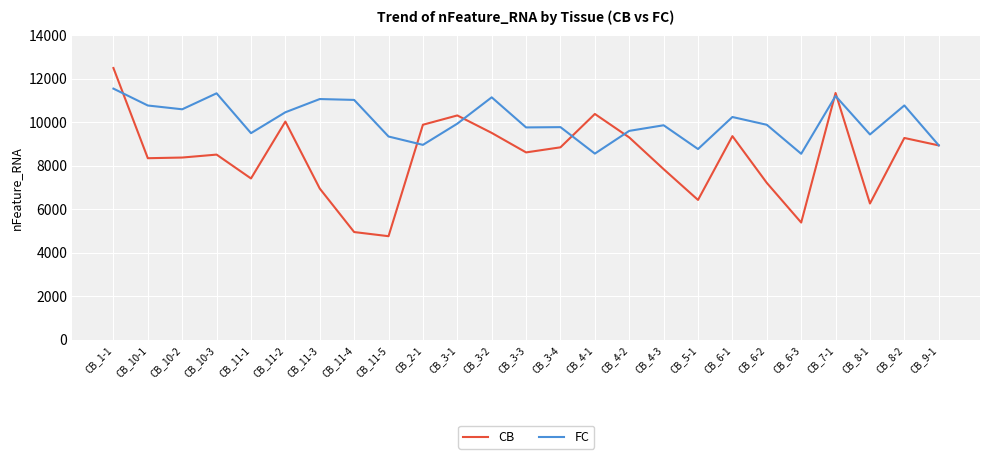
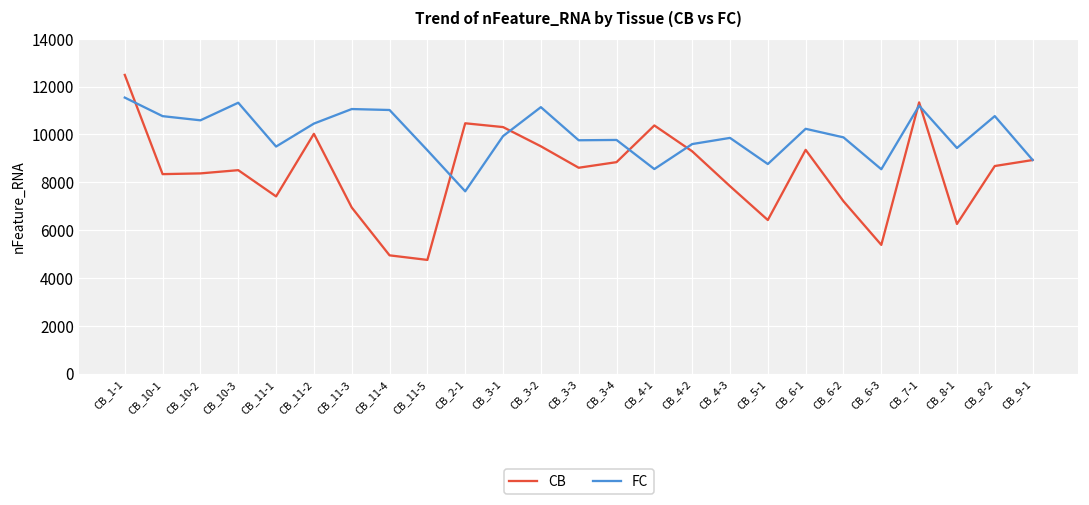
CB, CB_2-1: 9900 -> 10500
FC, CB_2-1: 9000 -> 7600
CB, CB_8-2: 9300 -> 8700
